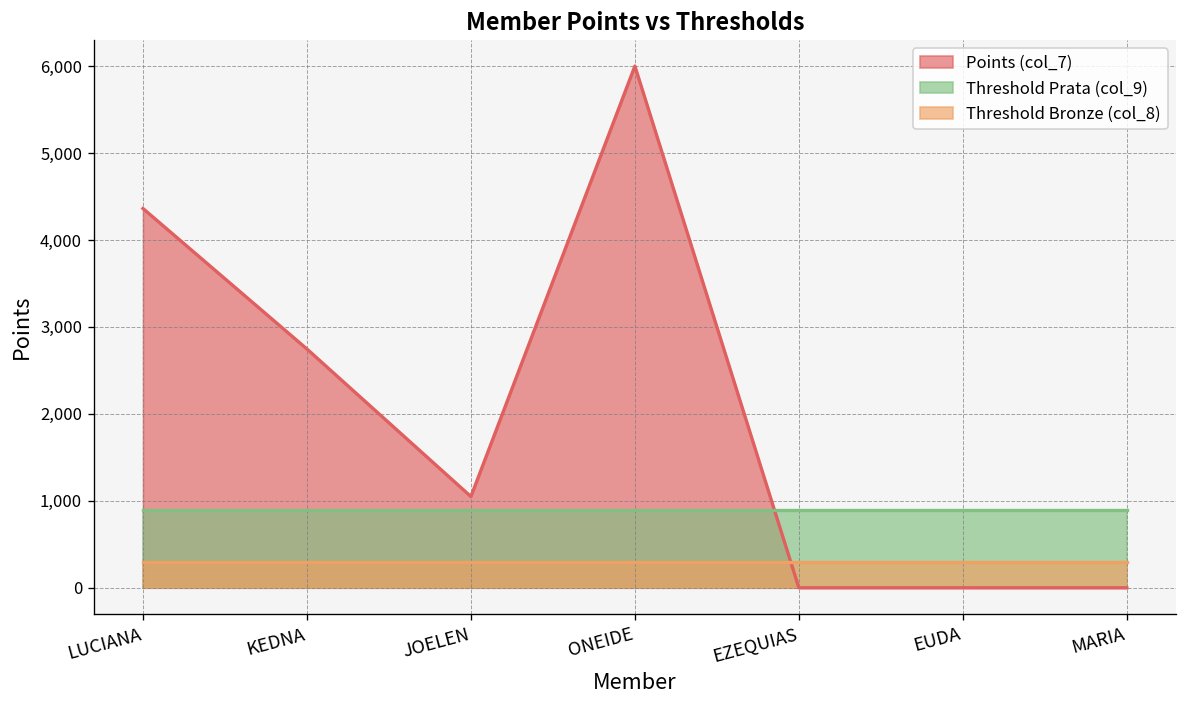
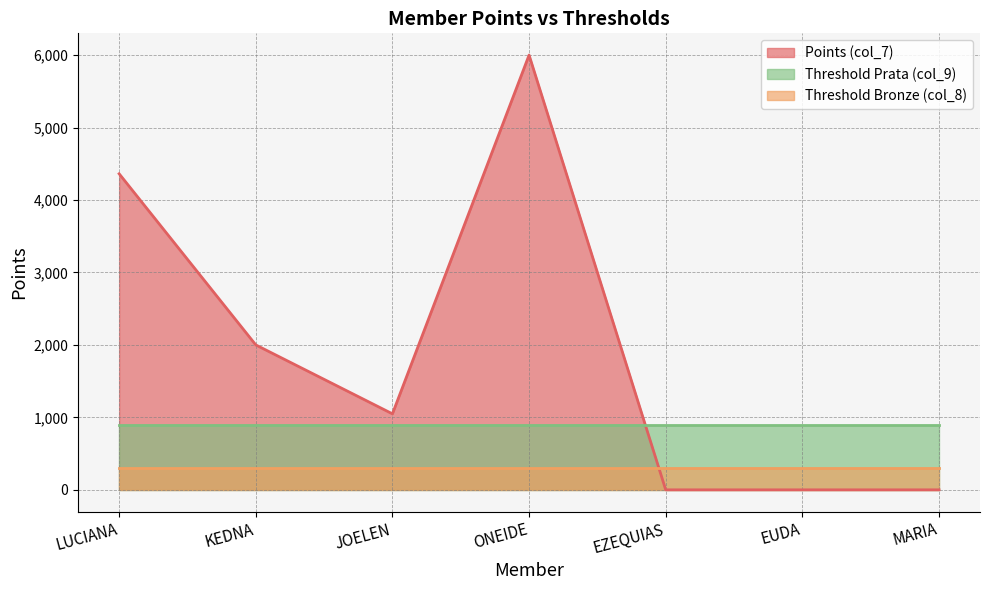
Points (col_7), KEDNA: 2,700 -> 2,000
